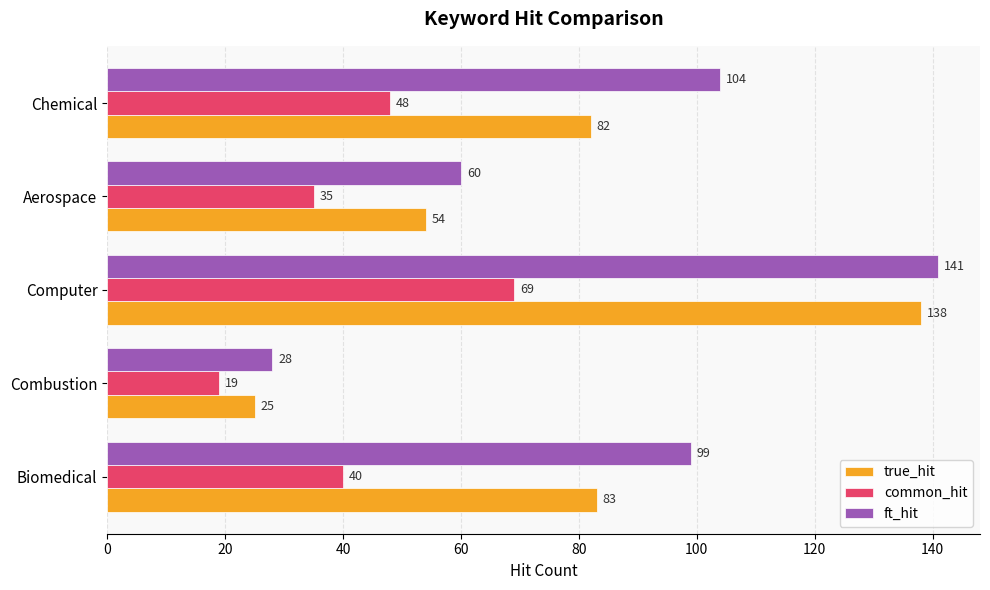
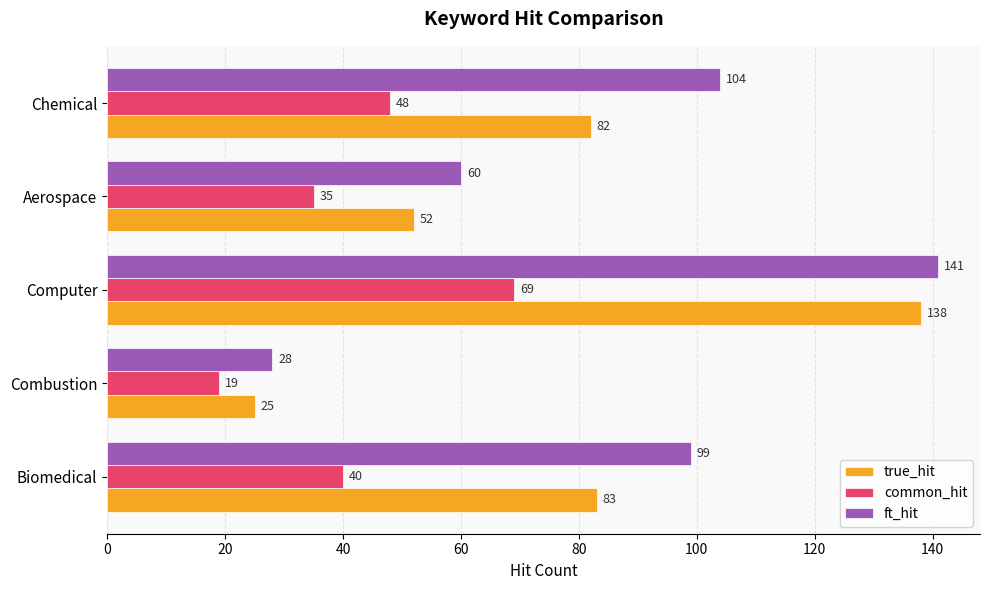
true_hit, Aerospace: 54 -> 52
